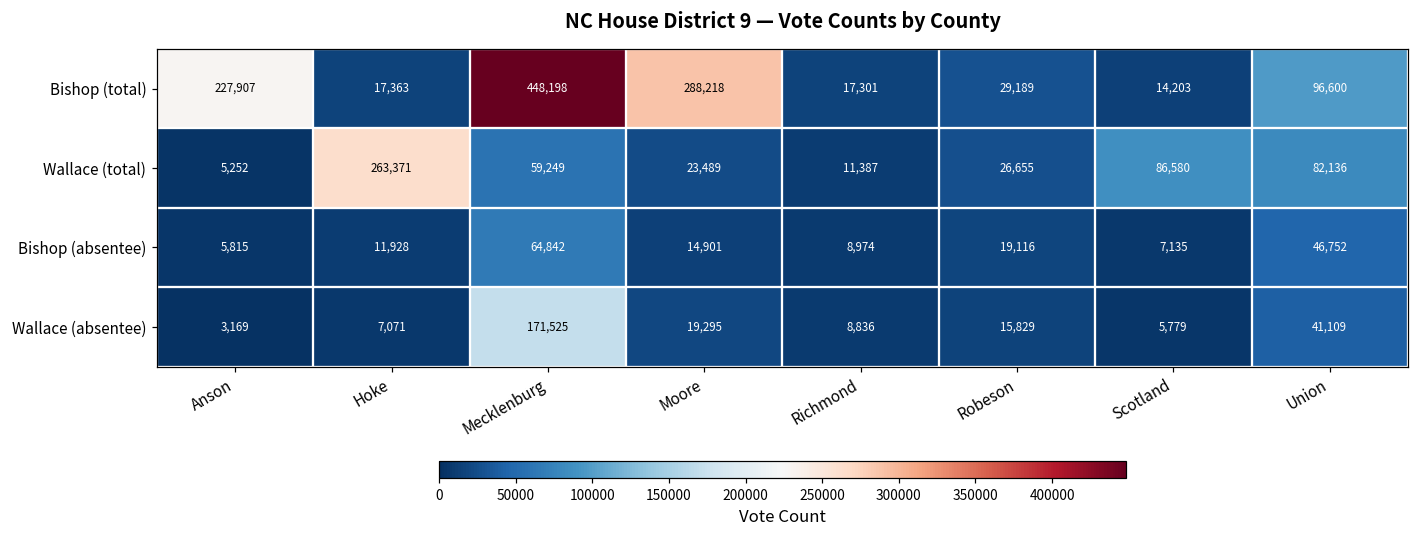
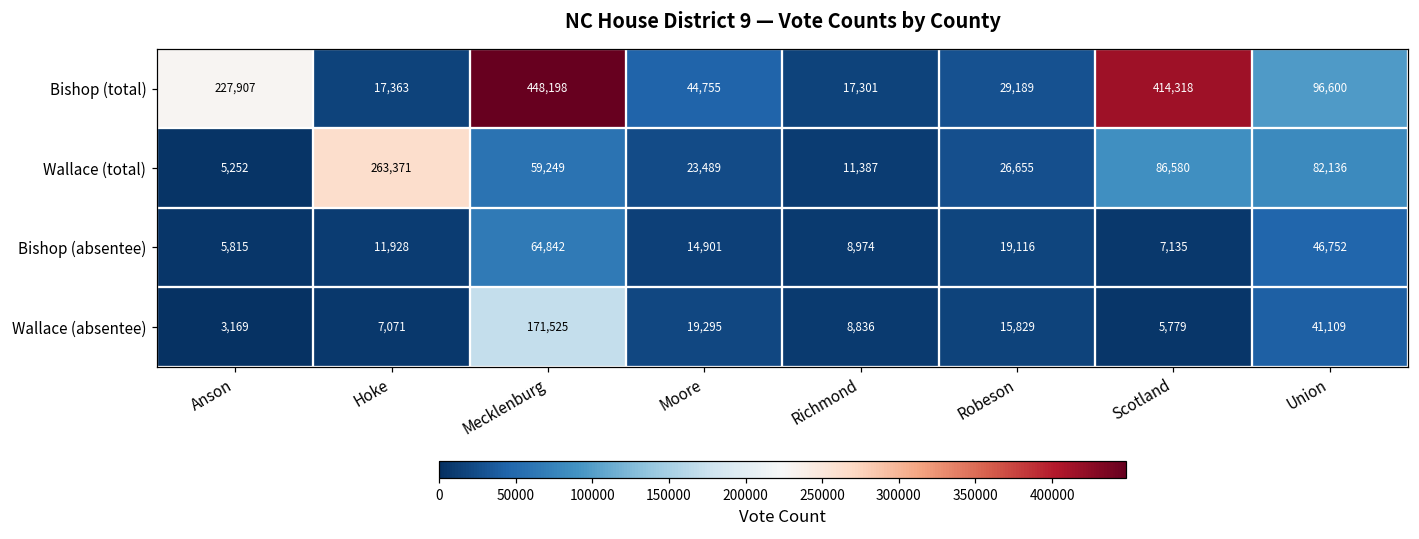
Bishop (total), Moore: 288,218 -> 44,755
Bishop (total), Scotland: 14,203 -> 414,318
